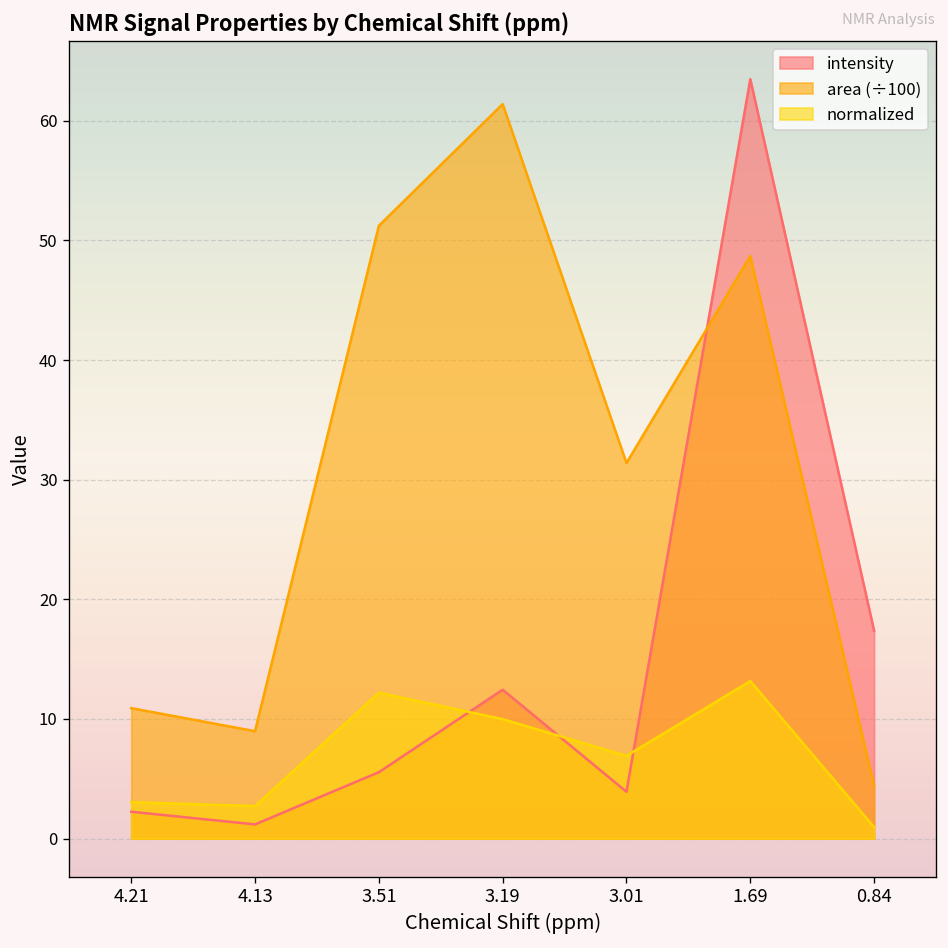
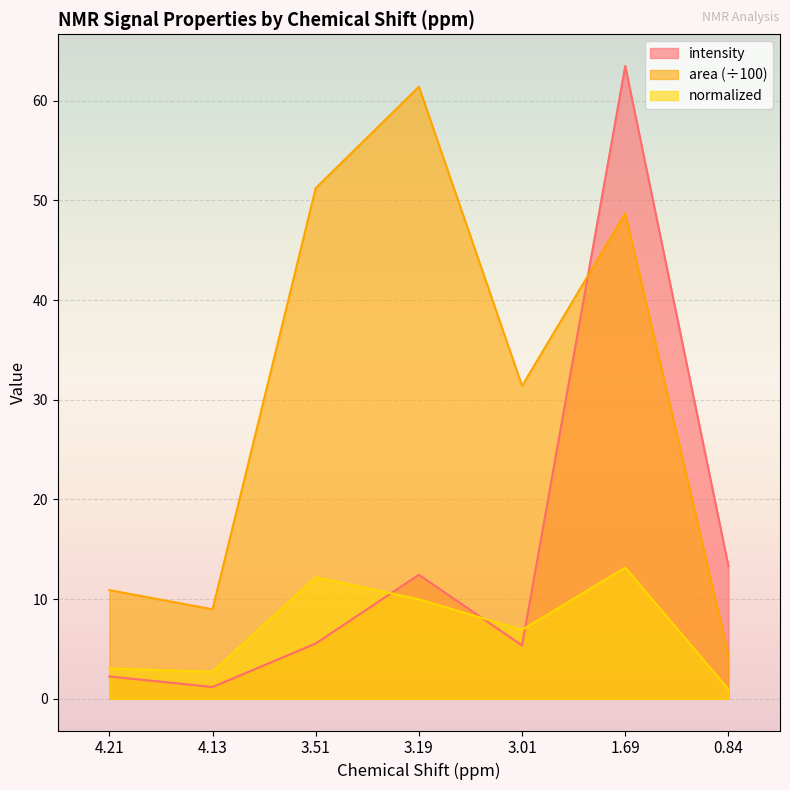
intensity, 3.01: 4 -> 5
intensity, 0.84: 17 -> 13
